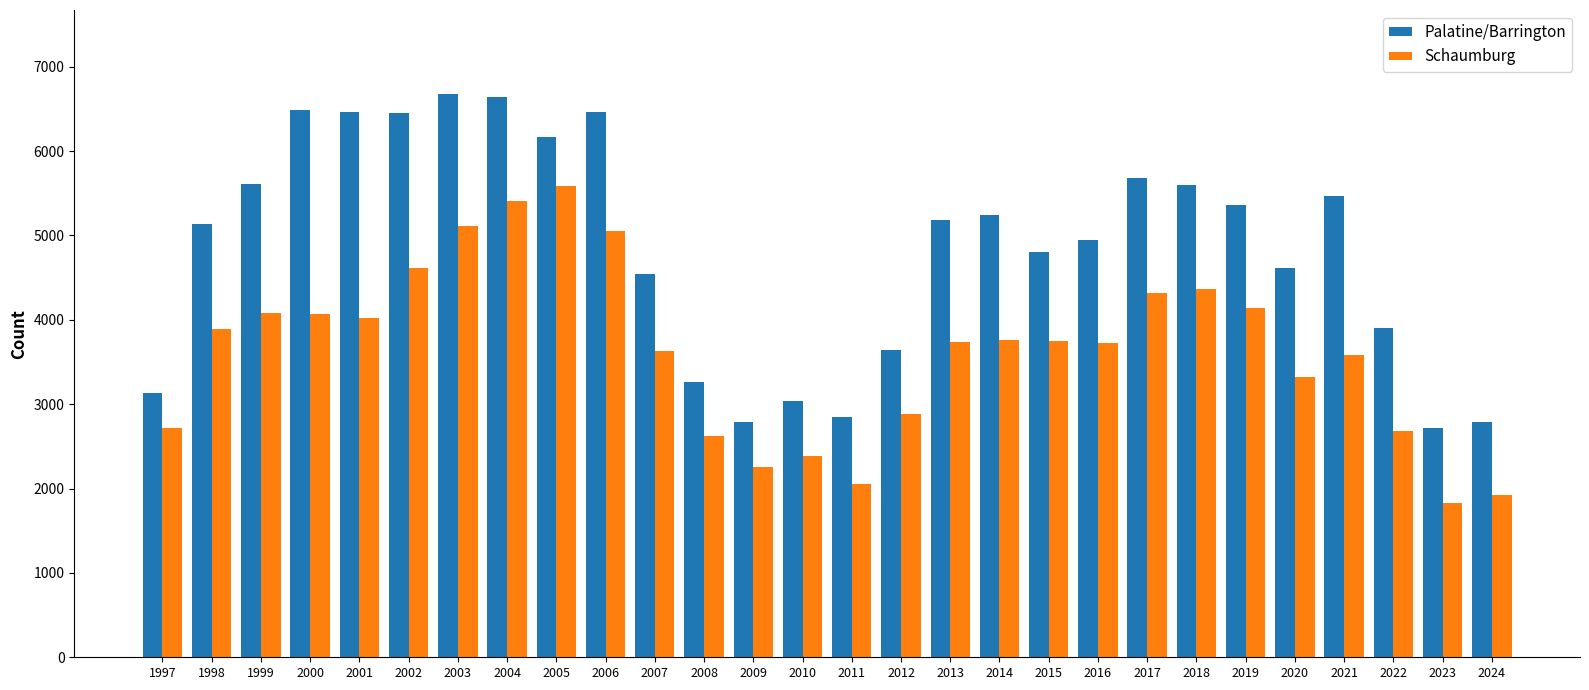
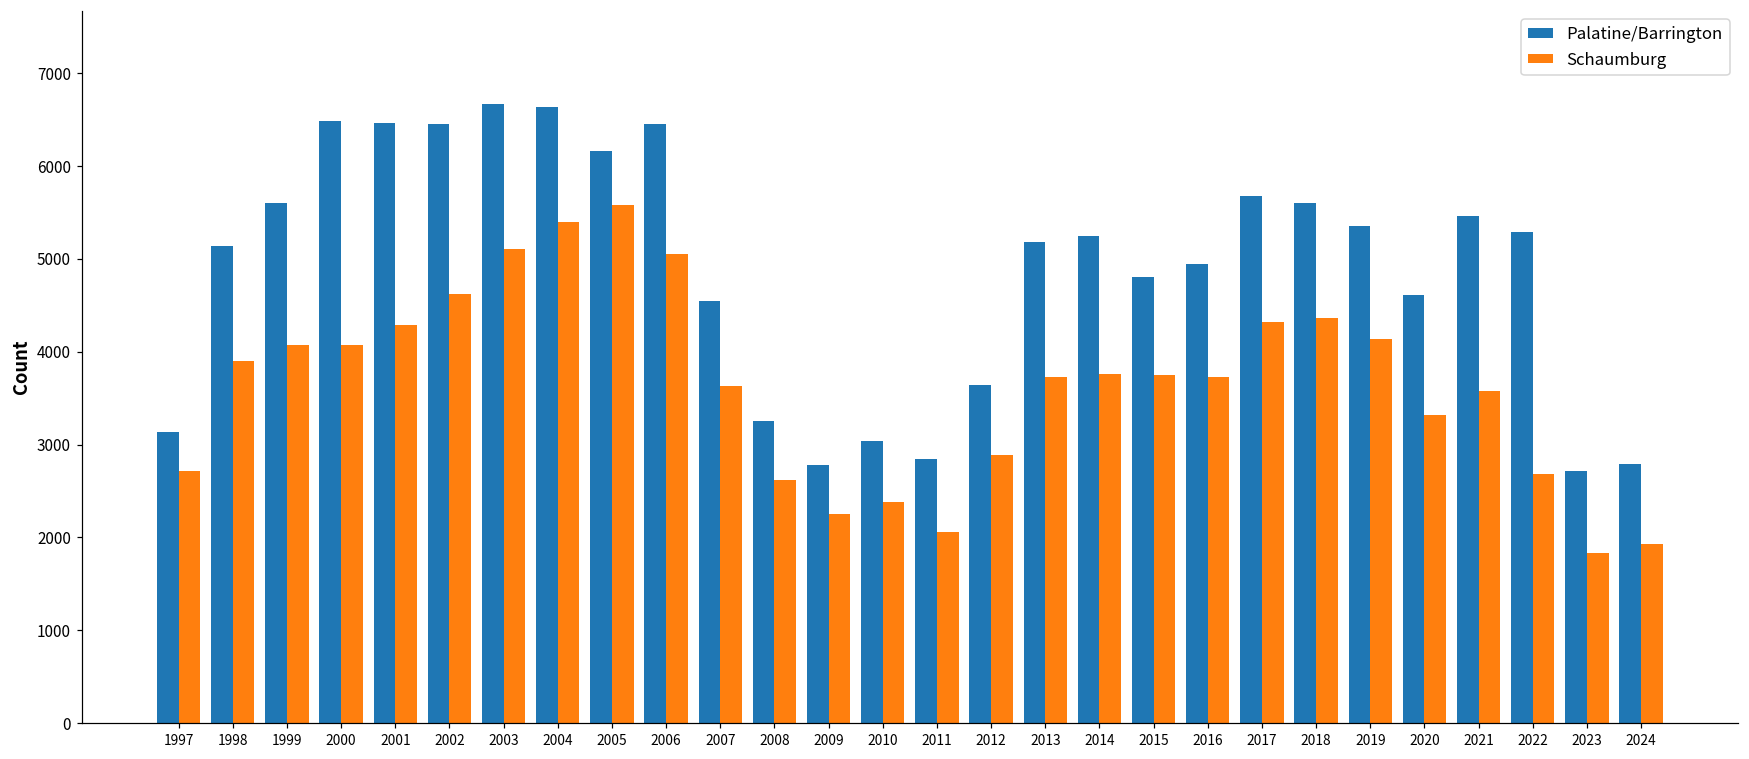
Schaumburg, 2001: 4000 -> 4300
Palatine/Barrington, 2022: 3900 -> 5300
